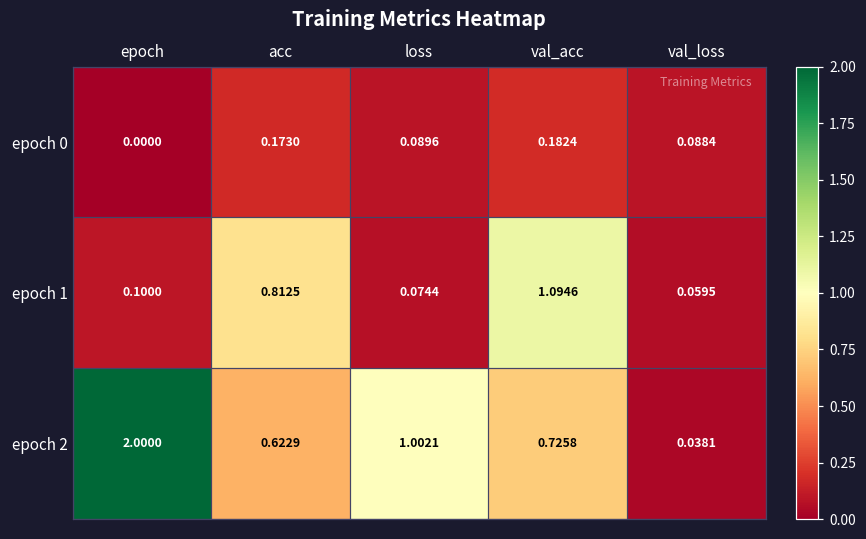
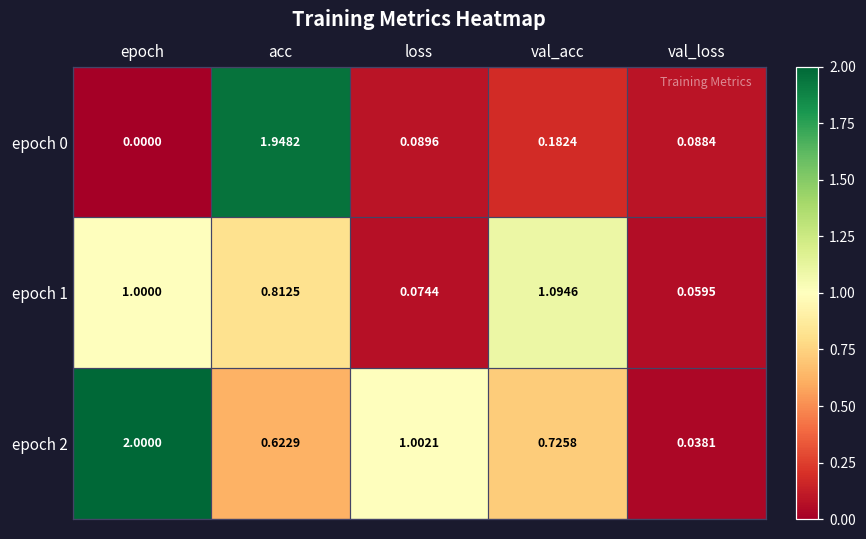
epoch 0, acc: 0.1730 -> 1.9482
epoch 1, epoch: 0.1000 -> 1.0000
